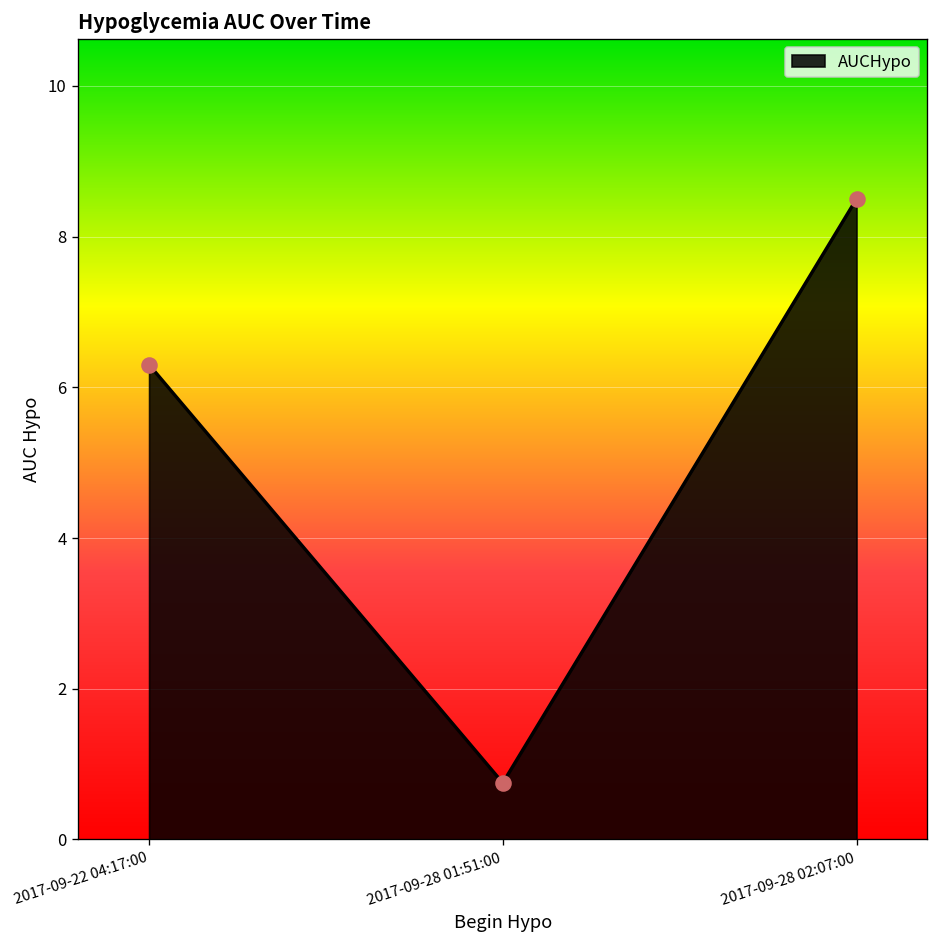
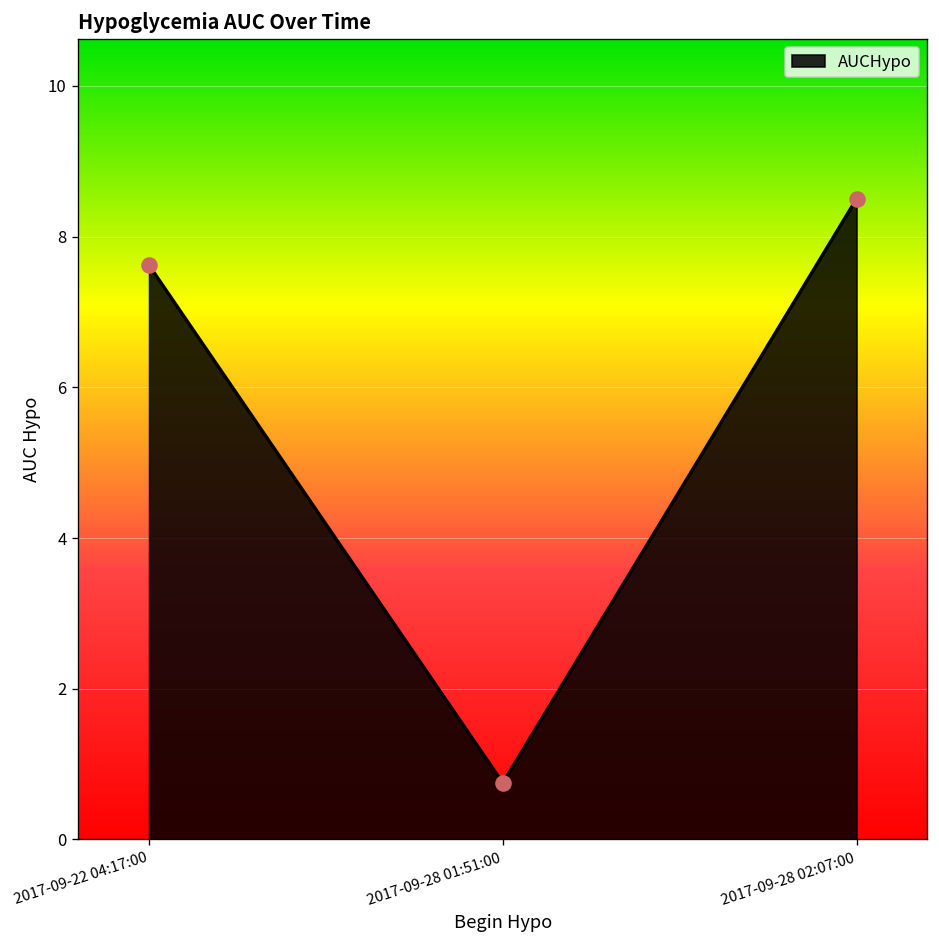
2017-09-22 04:17:00: 6.3 -> 7.6
